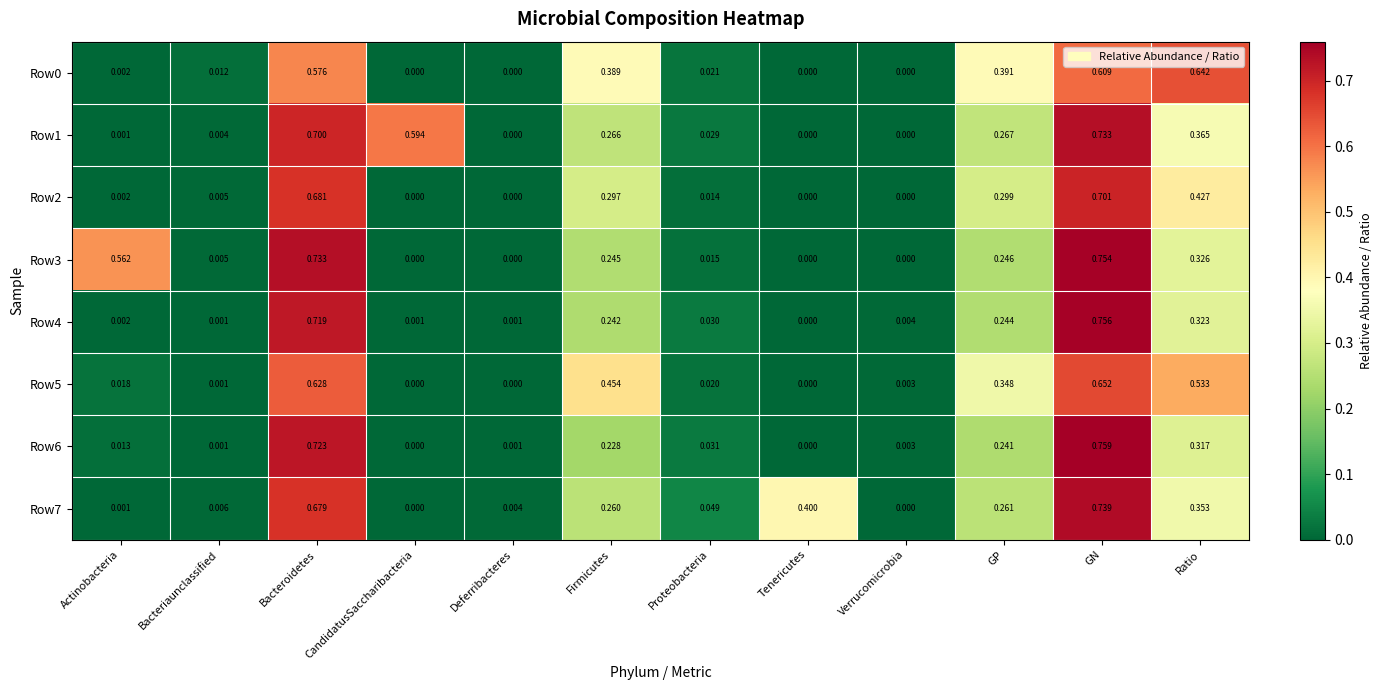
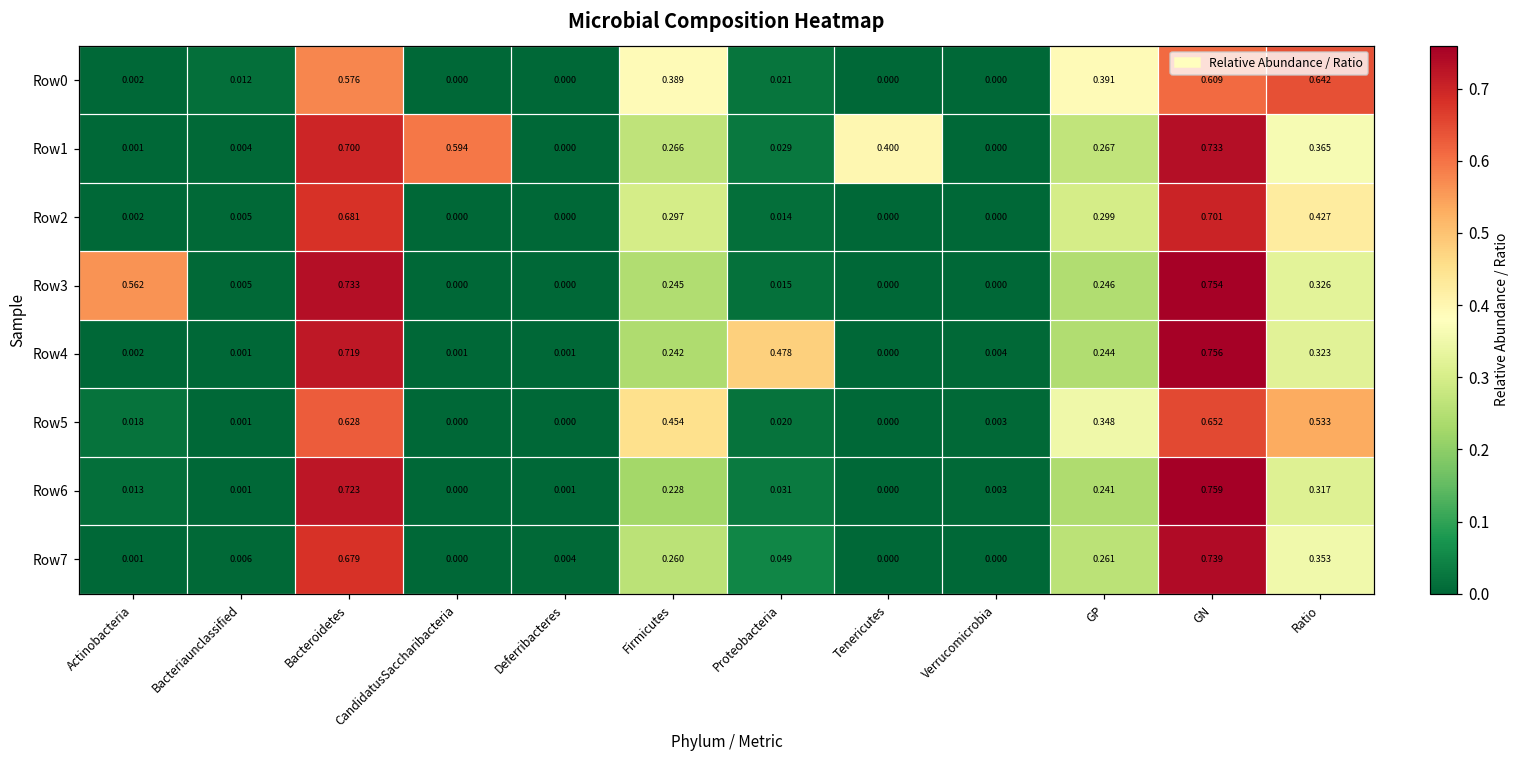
Row1, Tenericutes: 0.000 -> 0.400
Row4, Proteobacteria: 0.030 -> 0.478
Row7, Tenericutes: 0.400 -> 0.000
